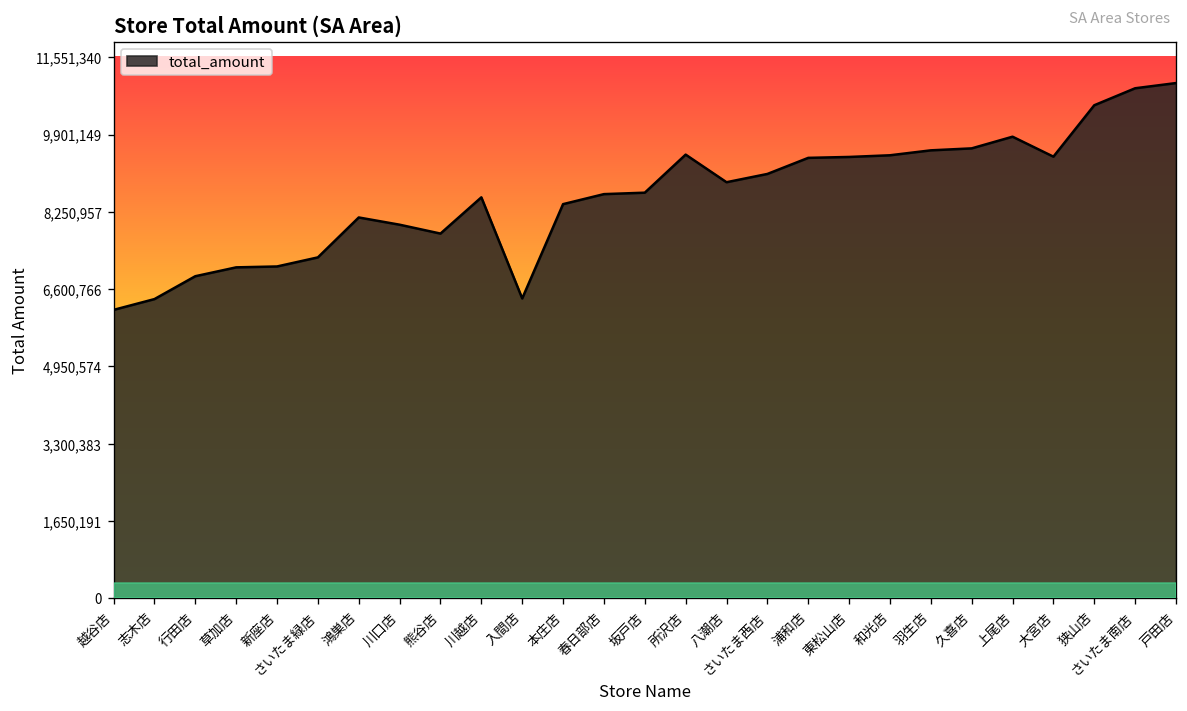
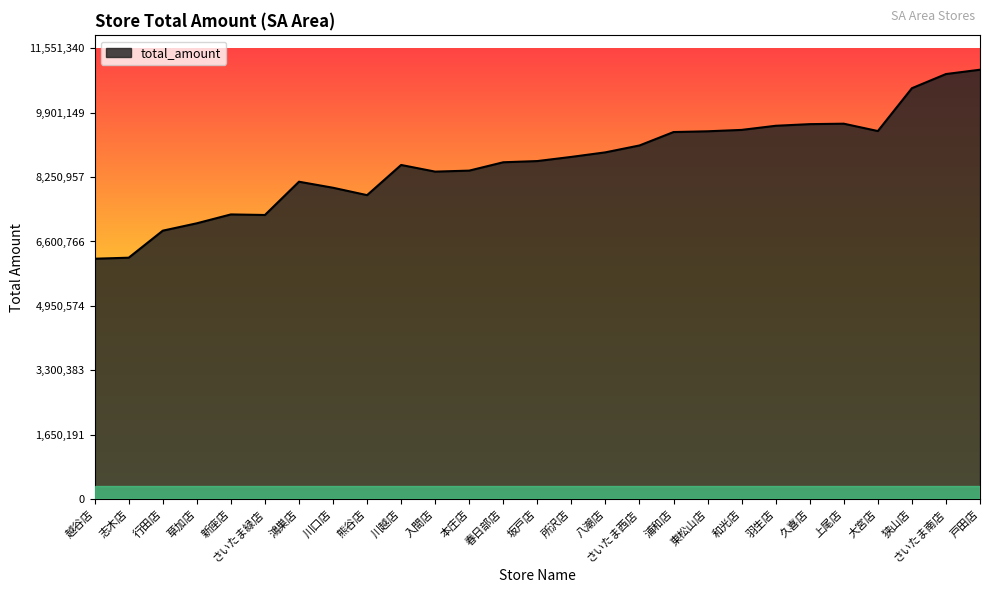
志木店: 6,400,000 -> 6,200,000
新座店: 7,100,000 -> 7,300,000
入間店: 6,400,000 -> 8,400,000
所沢店: 9,500,000 -> 8,800,000
上尾店: 9,900,000 -> 9,600,000
